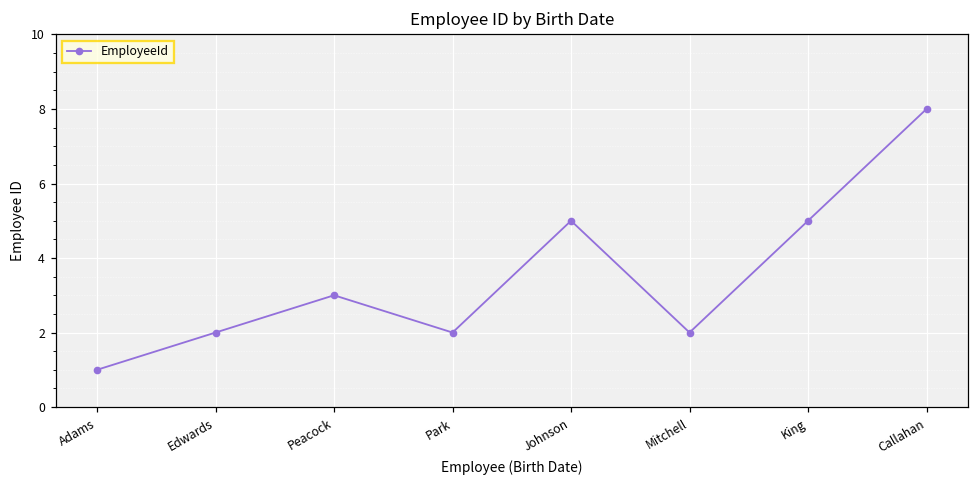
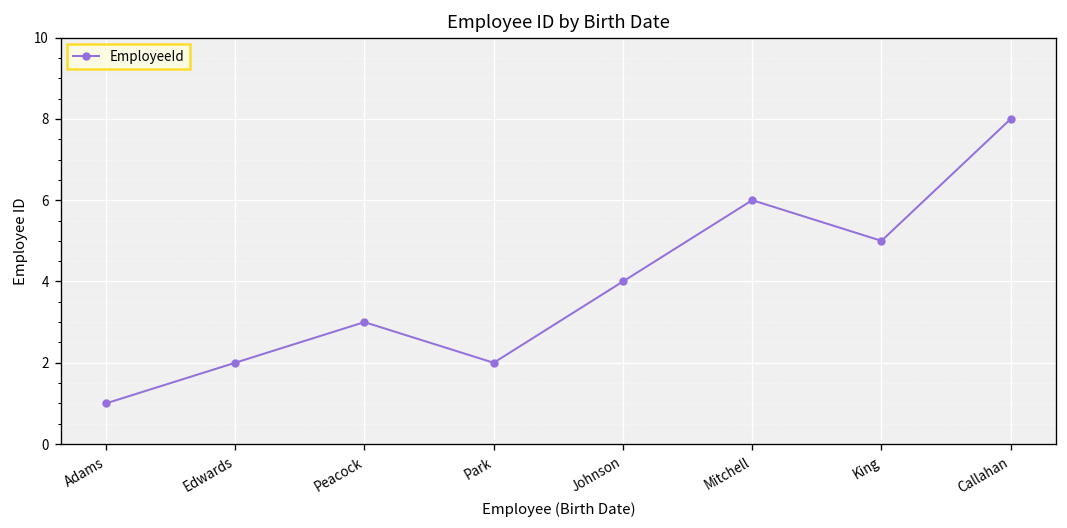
Johnson: 5 -> 4
Mitchell: 2 -> 6
